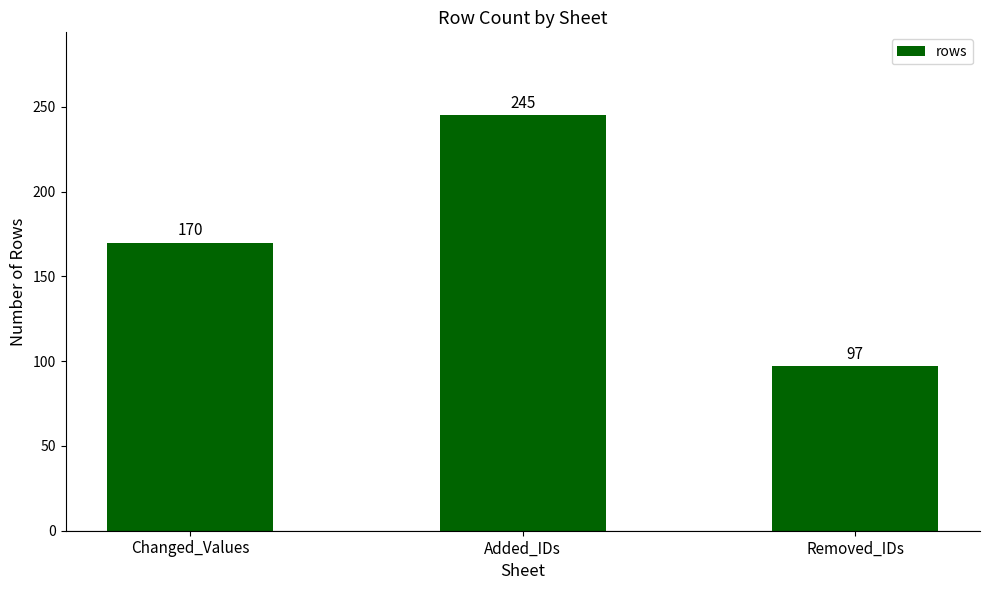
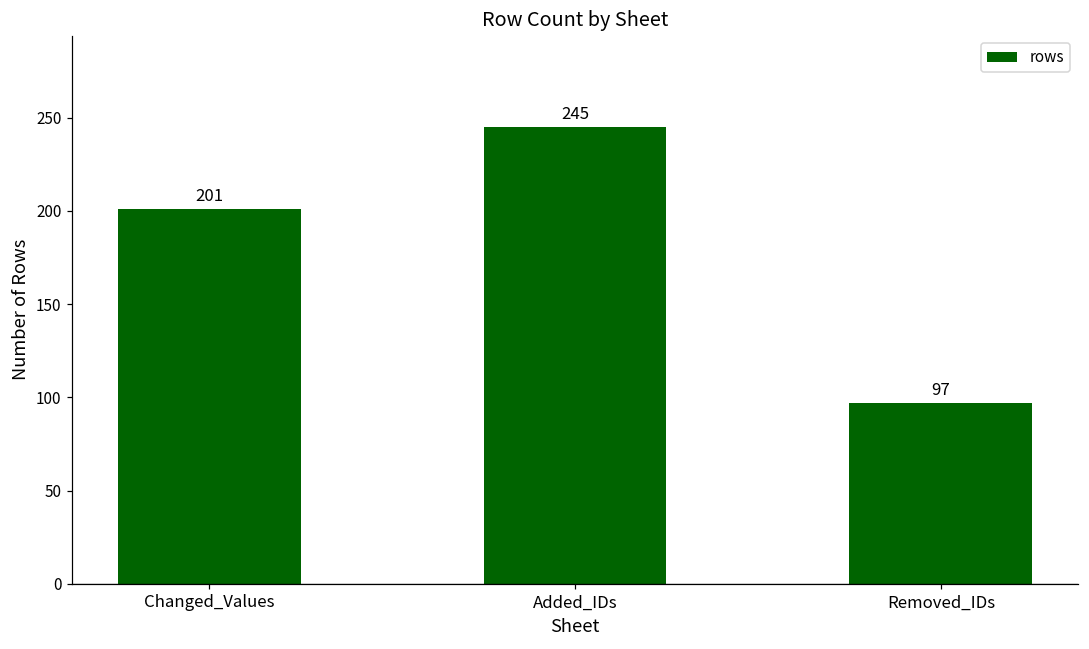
Changed_Values: 170 -> 201
